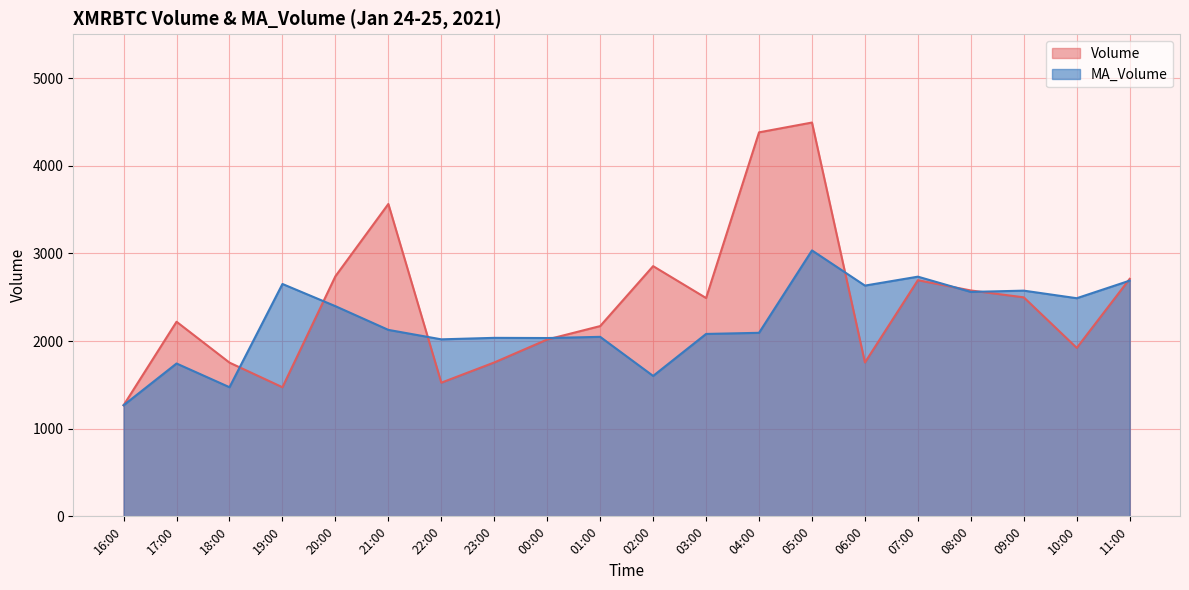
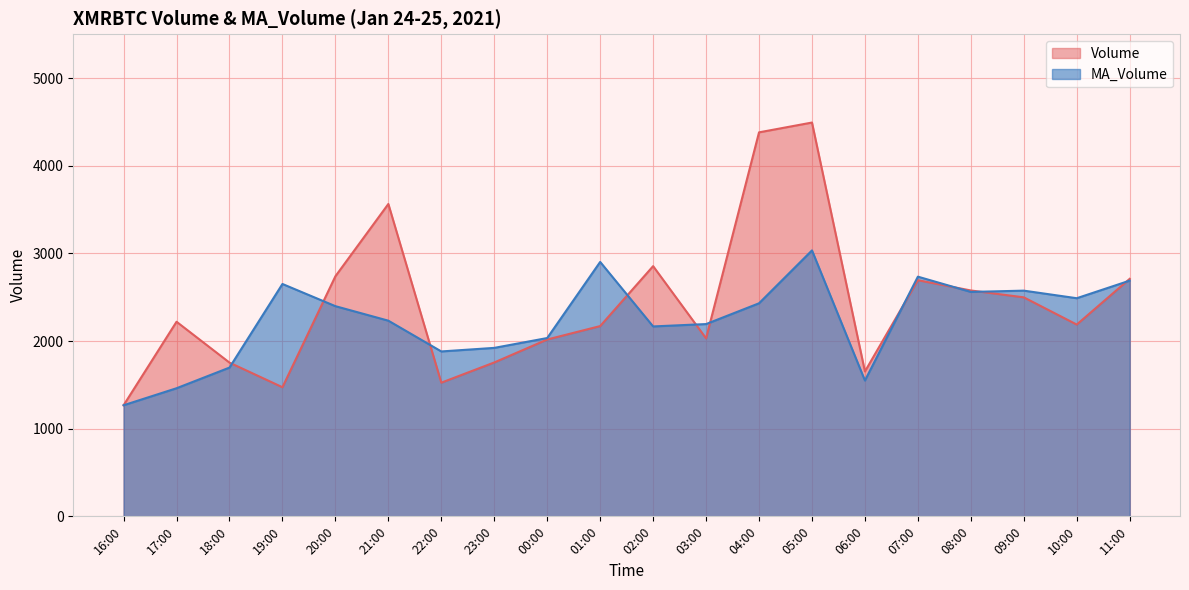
MA_Volume, 17:00: 1700 -> 1500
MA_Volume, 18:00: 1500 -> 1700
MA_Volume, 21:00: 2100 -> 2200
MA_Volume, 22:00: 2000 -> 1900
MA_Volume, 23:00: 2000 -> 1900
MA_Volume, 01:00: 2000 -> 2900
MA_Volume, 02:00: 1600 -> 2200
Volume, 03:00: 2500 -> 2000
MA_Volume, 03:00: 2100 -> 2200
MA_Volume, 04:00: 2100 -> 2400
Volume, 06:00: 1800 -> 1700
MA_Volume, 06:00: 2600 -> 1500
Volume, 10:00: 1900 -> 2200
